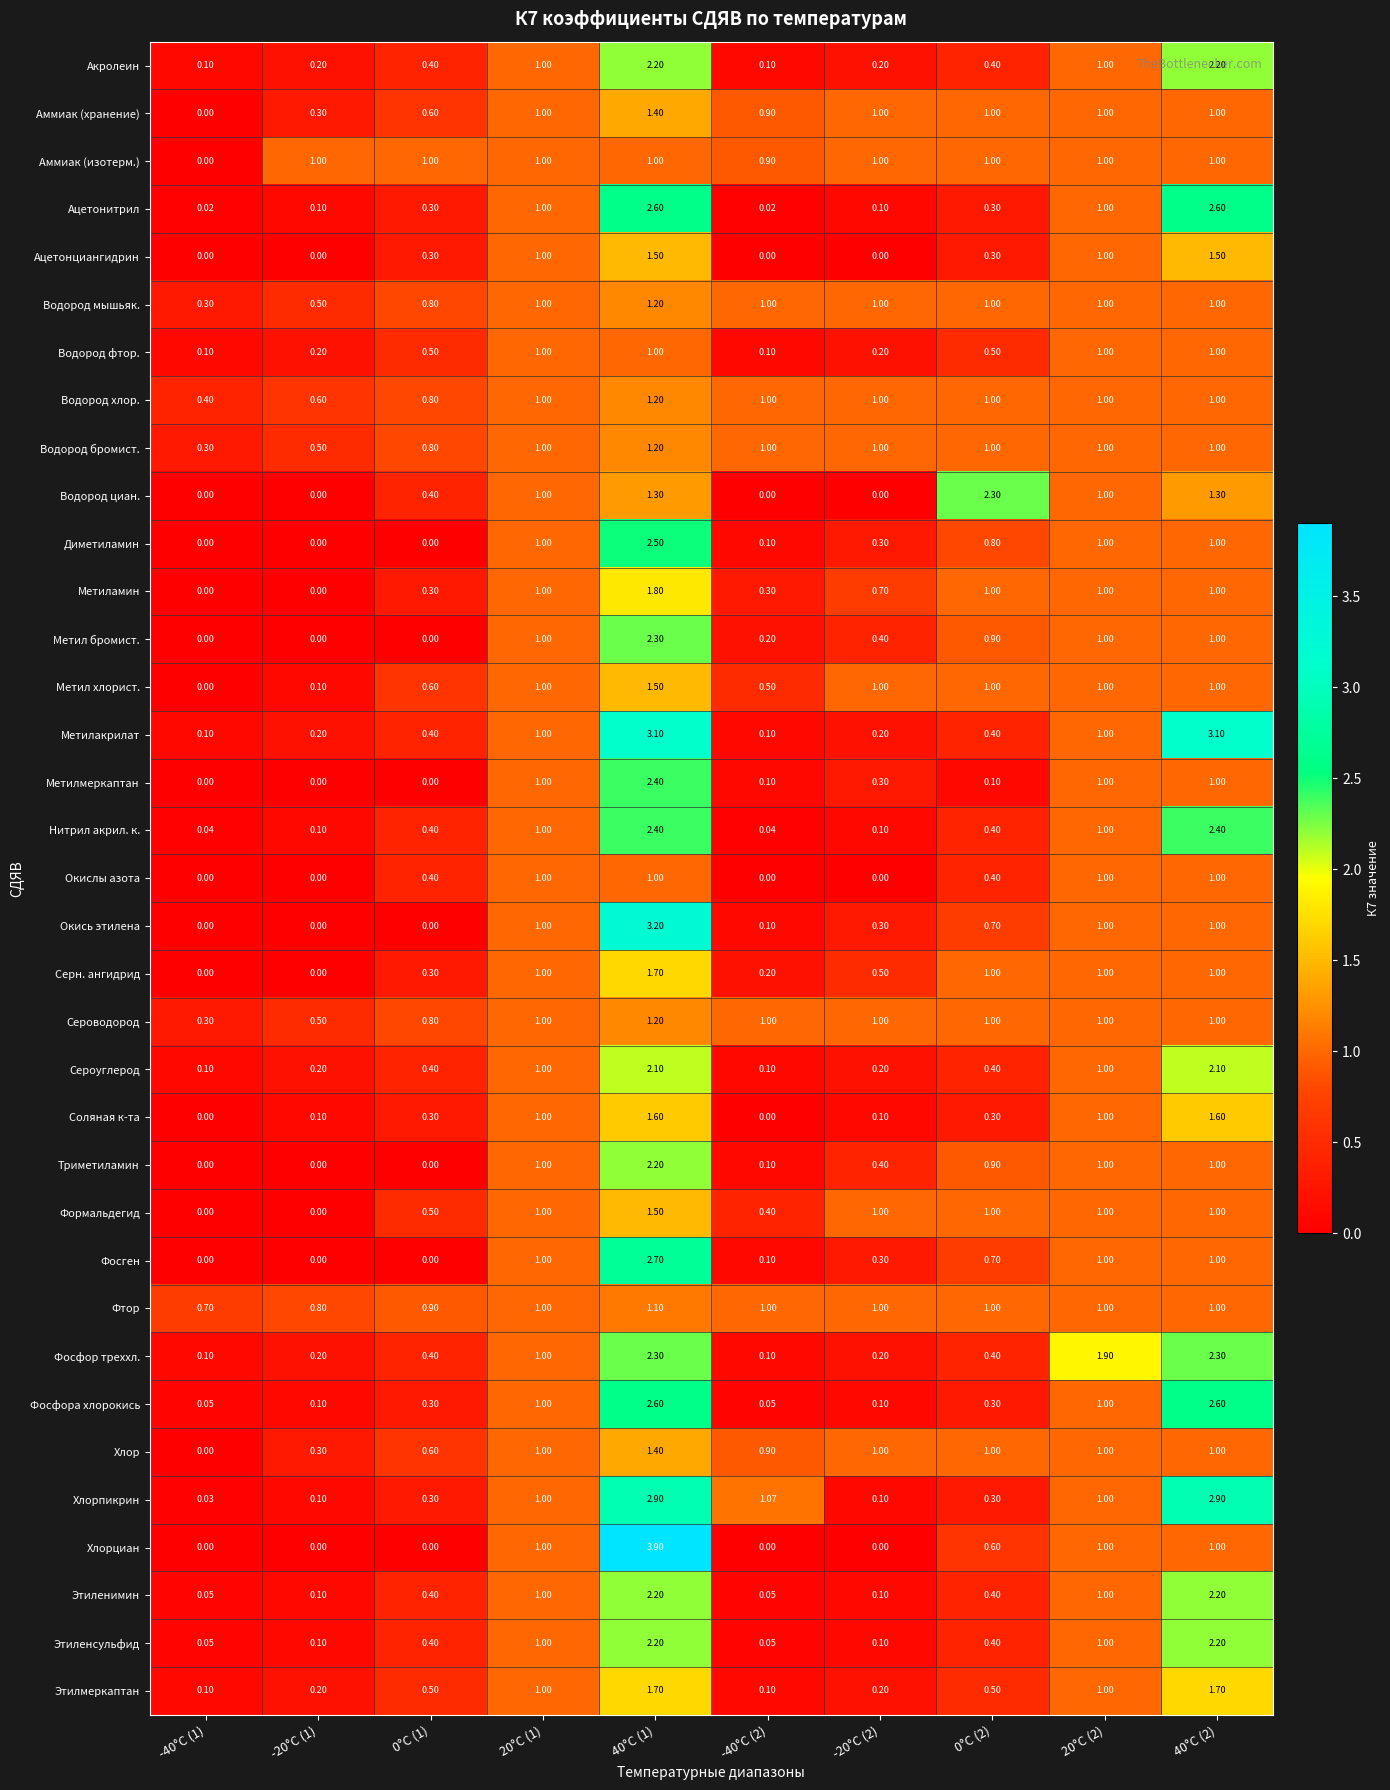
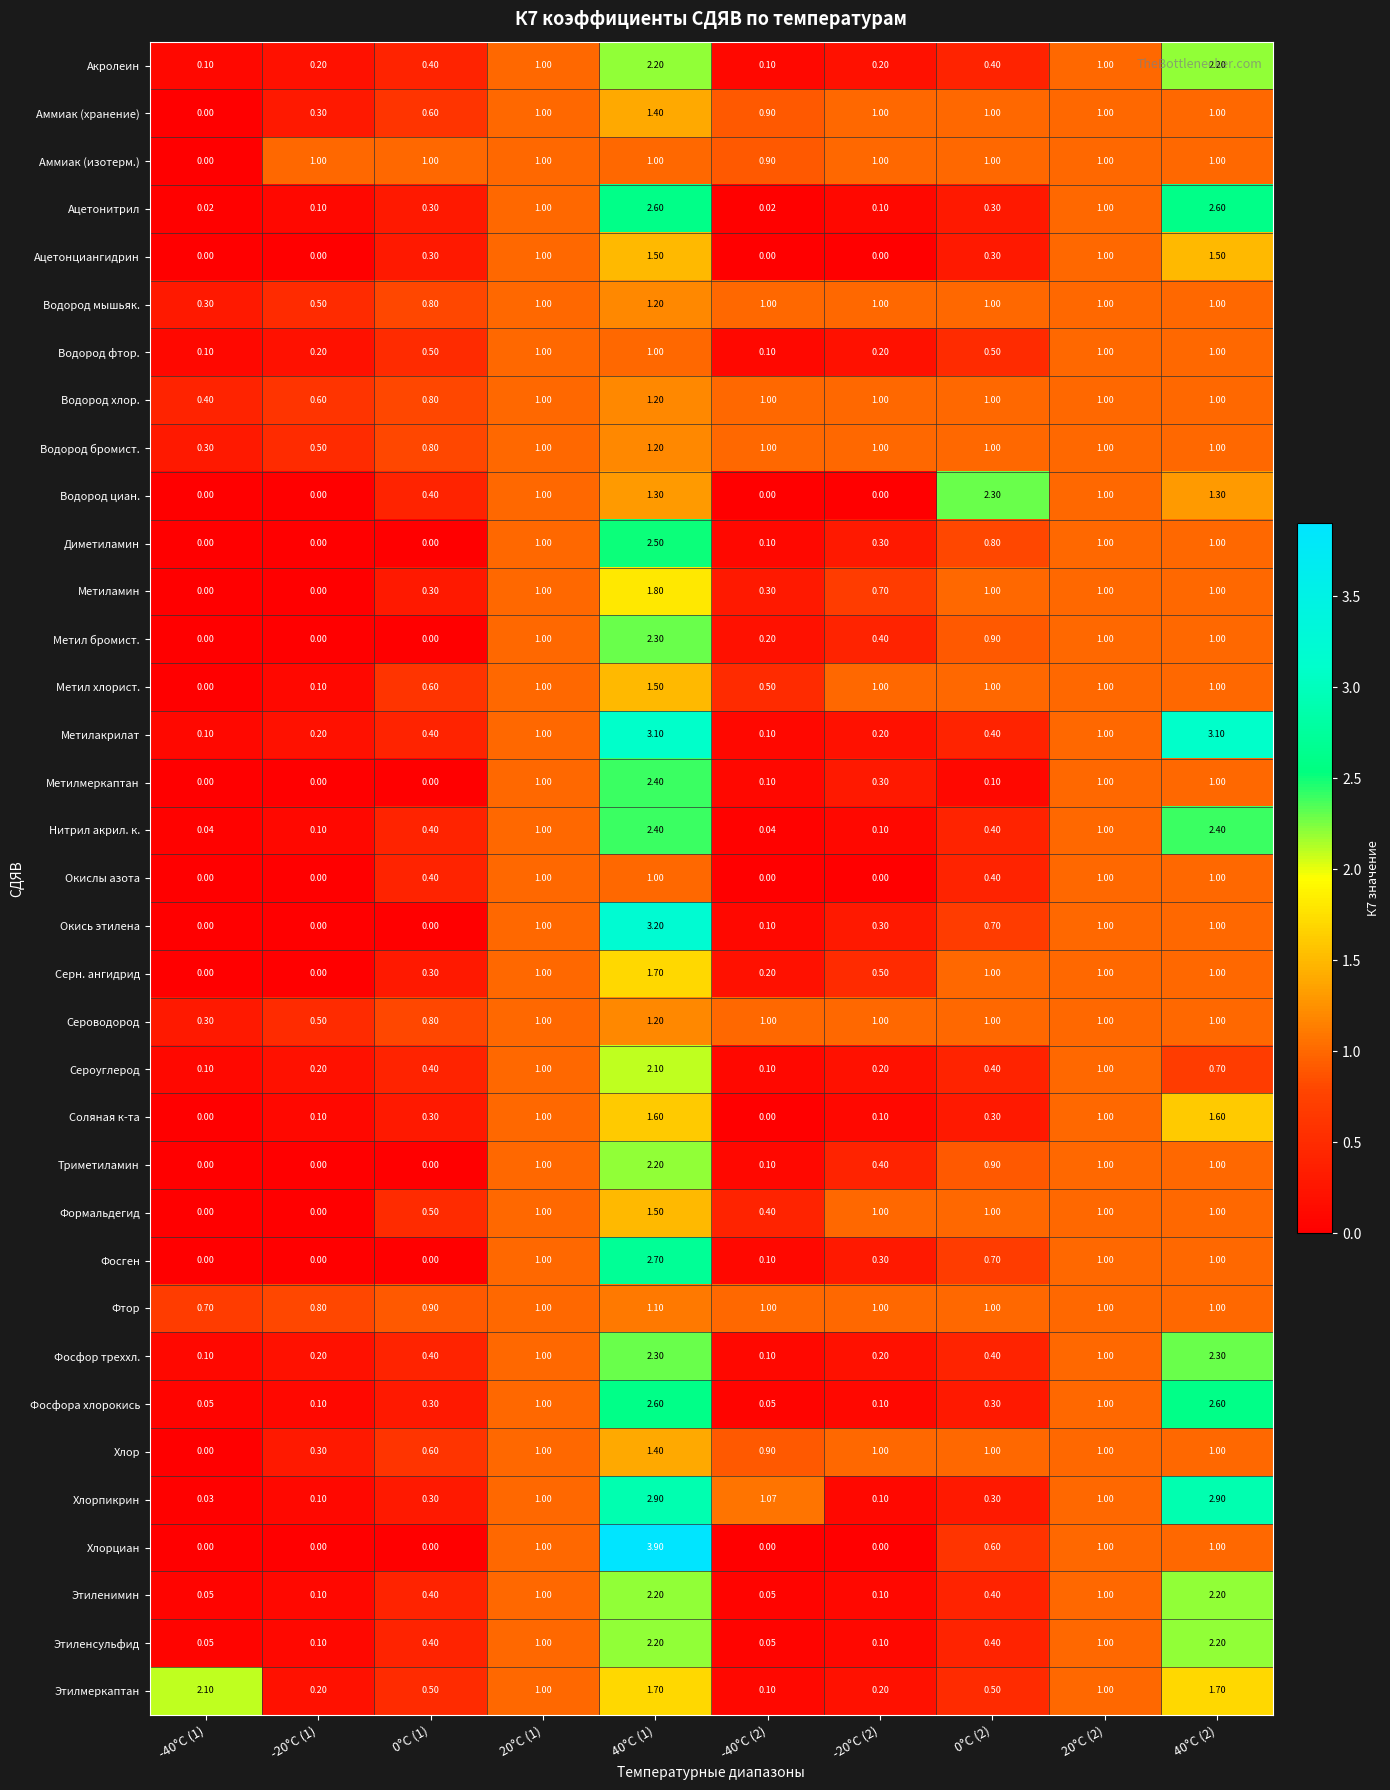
Сероуглерод, 40°C (2): 2.10 -> 0.70
Фосфор треххл., 20°C (2): 1.90 -> 1.00
Этилмеркаптан, -40°C (1): 0.10 -> 2.10
